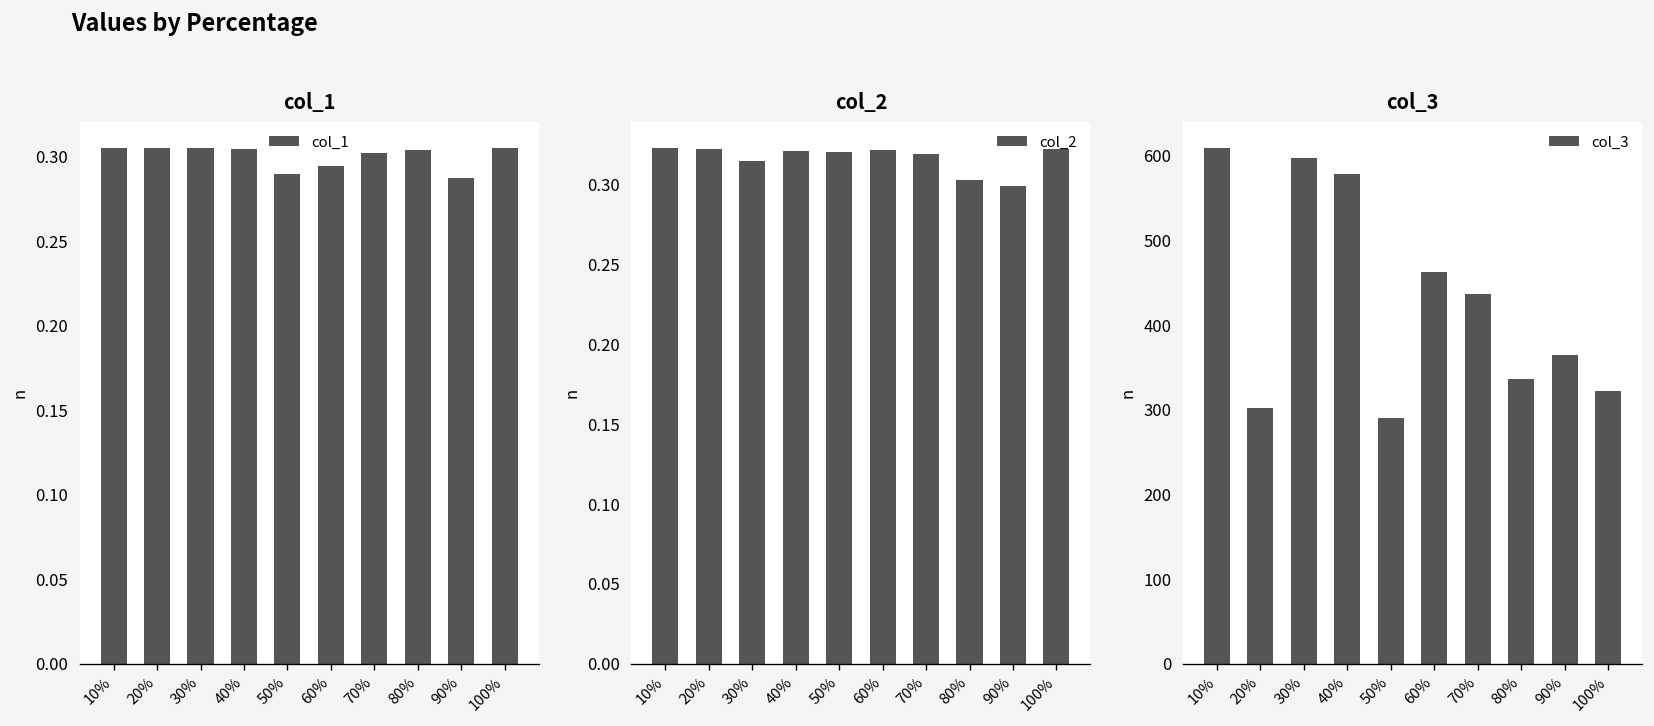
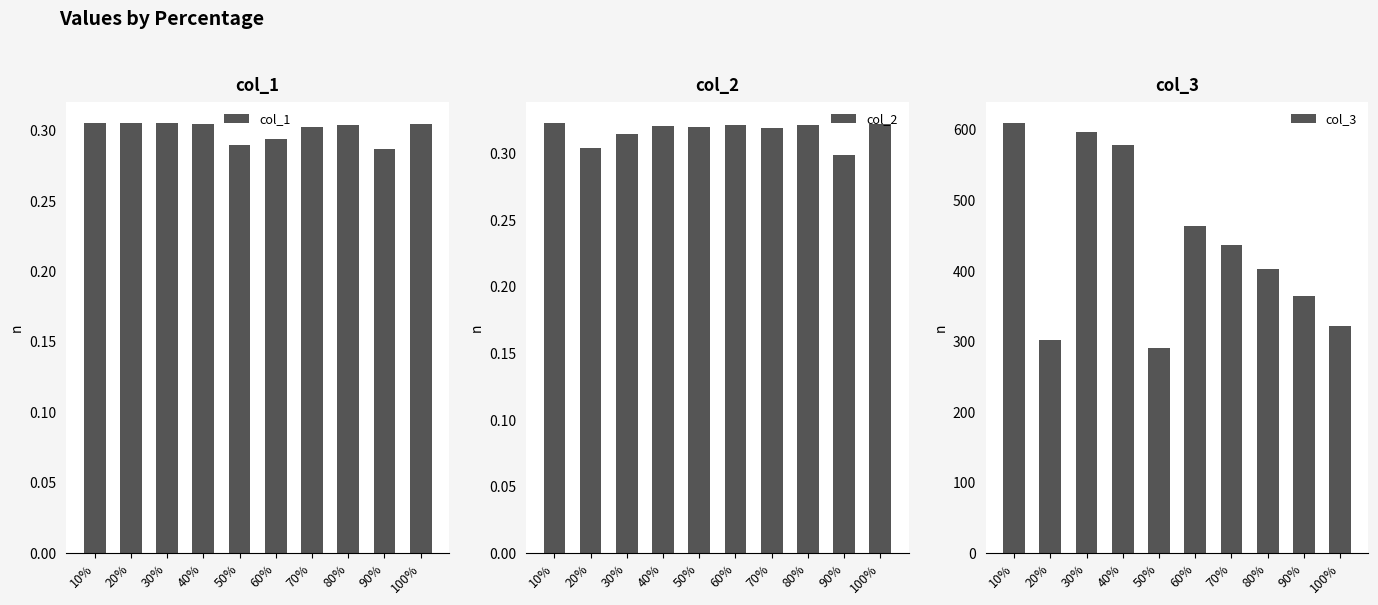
col_2, 20%: 0.322 -> 0.304
col_2, 80%: 0.303 -> 0.322
col_3, 80%: 340 -> 400
